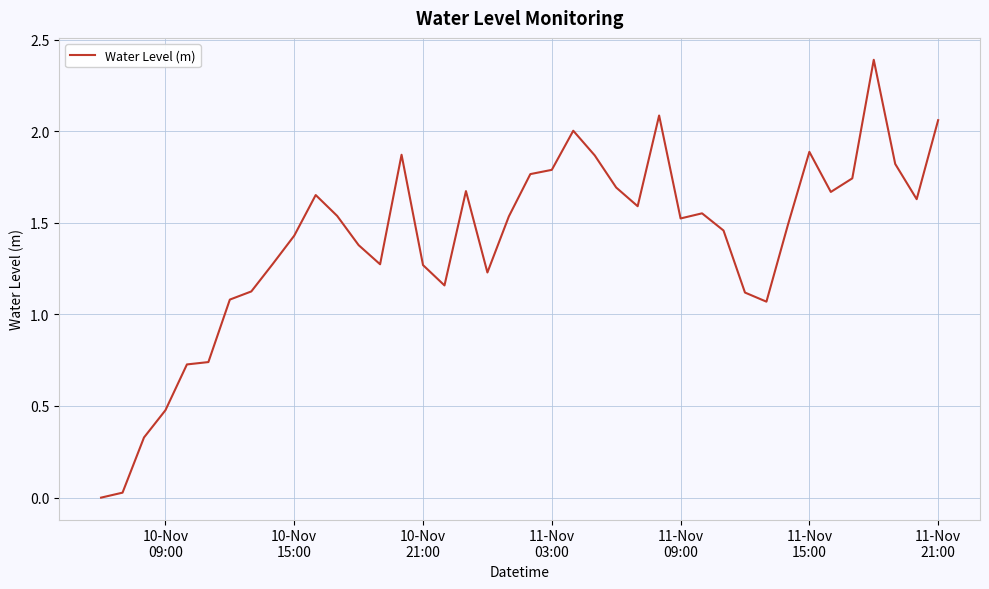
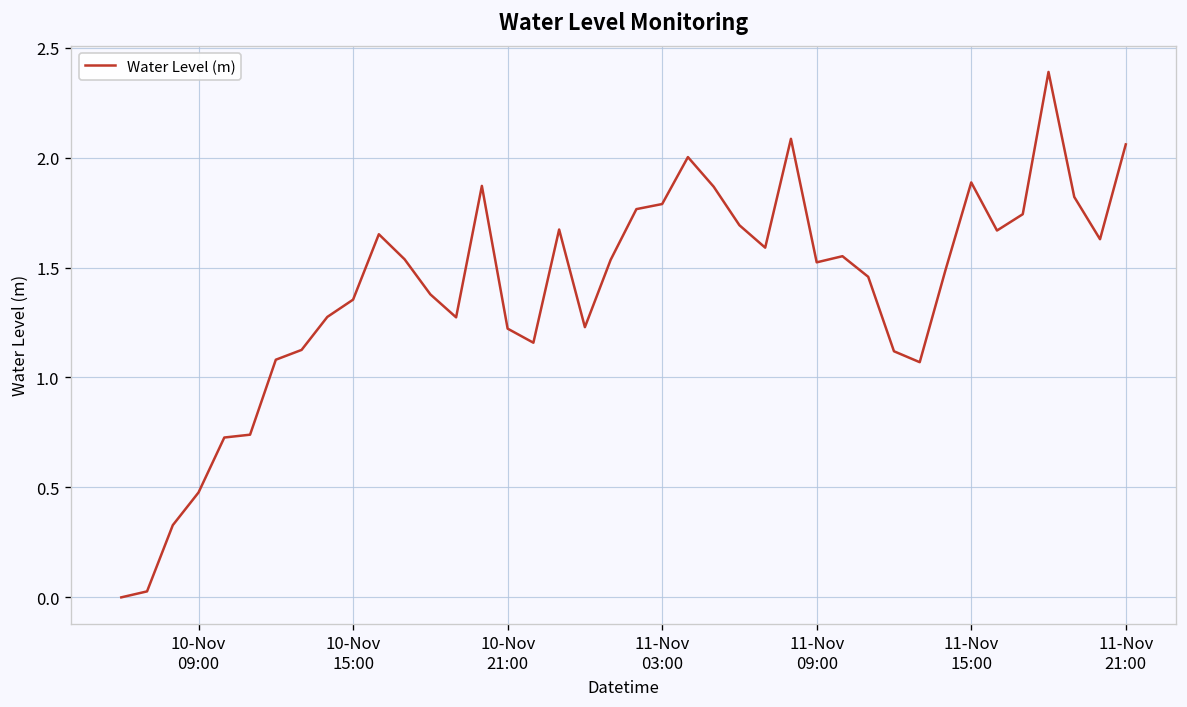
10-Nov 15:00: 1.43 -> 1.35
10-Nov 21:00: 1.27 -> 1.22
